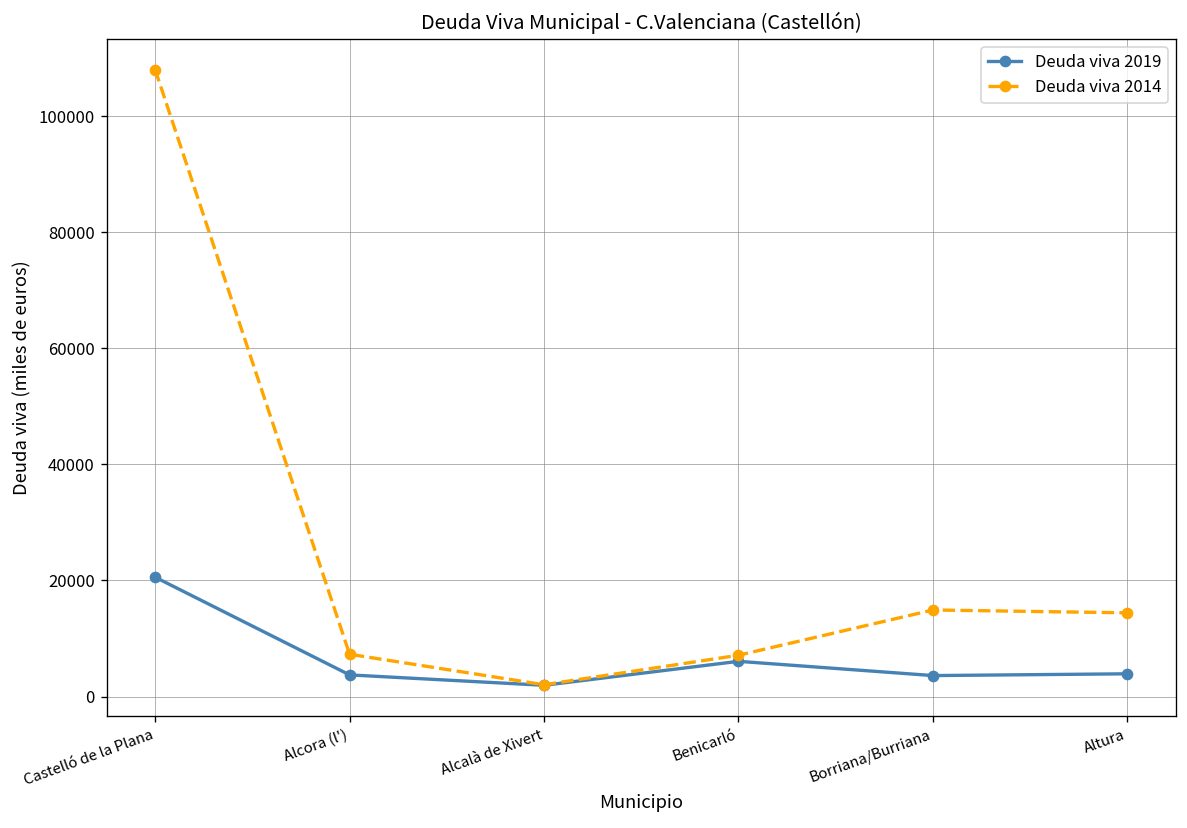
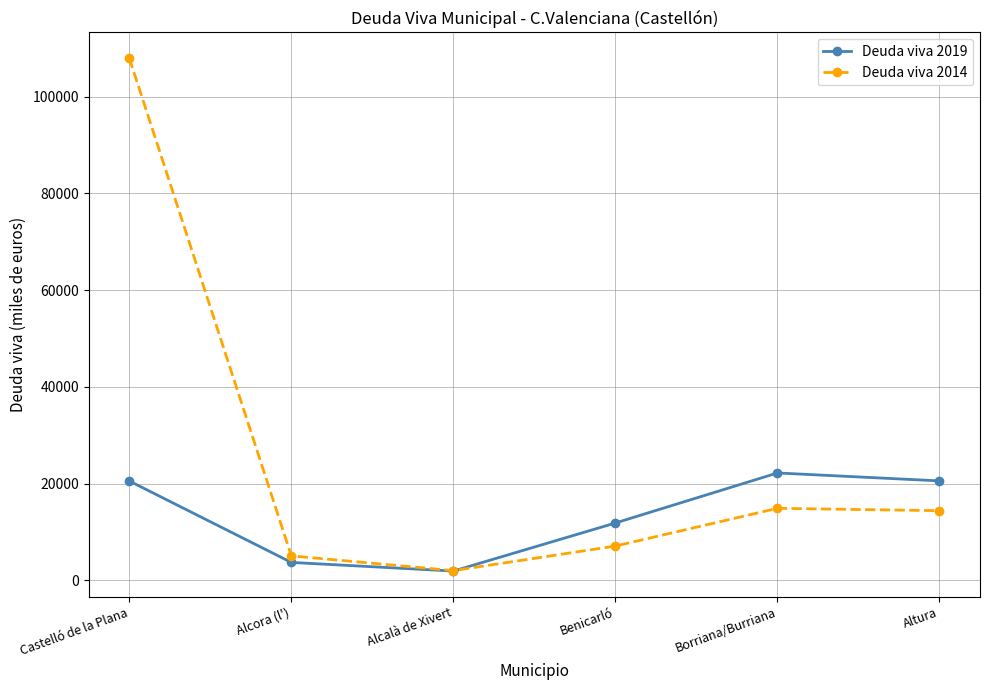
Deuda viva 2014, Alcora (l'): 7000 -> 5000
Deuda viva 2019, Benicarló: 6000 -> 12000
Deuda viva 2019, Borriana/Burriana: 4000 -> 22000
Deuda viva 2019, Altura: 4000 -> 21000
